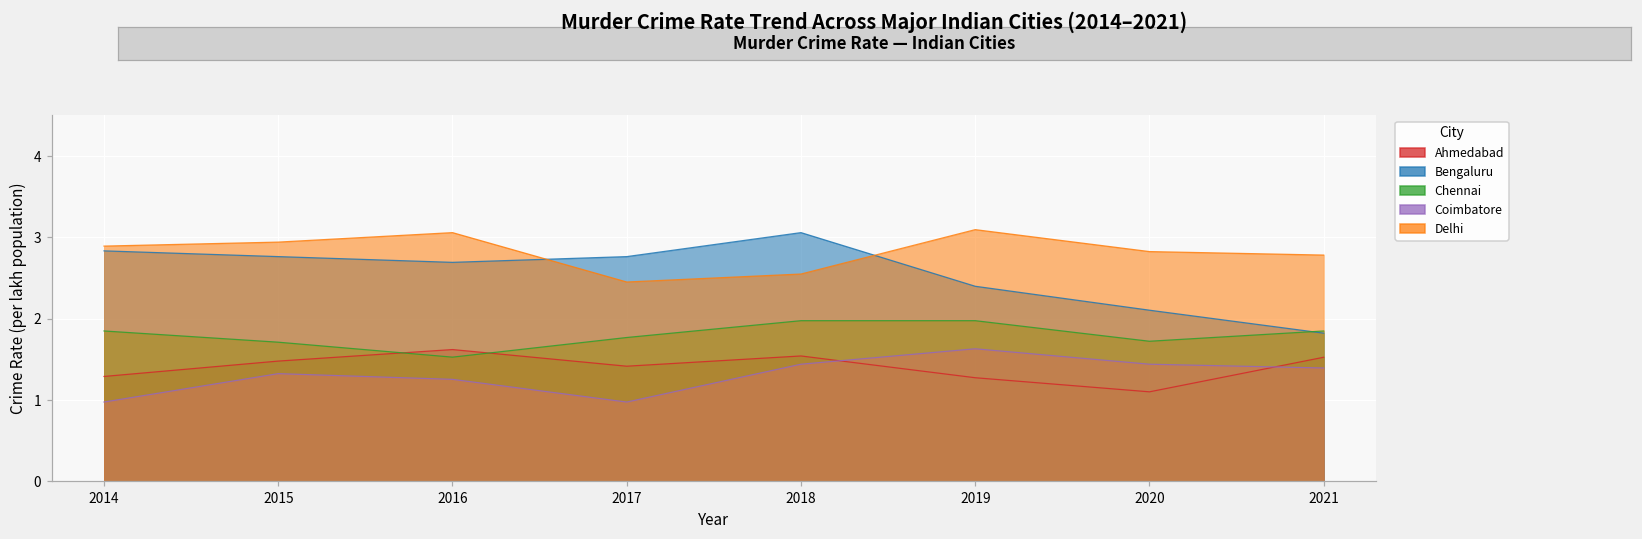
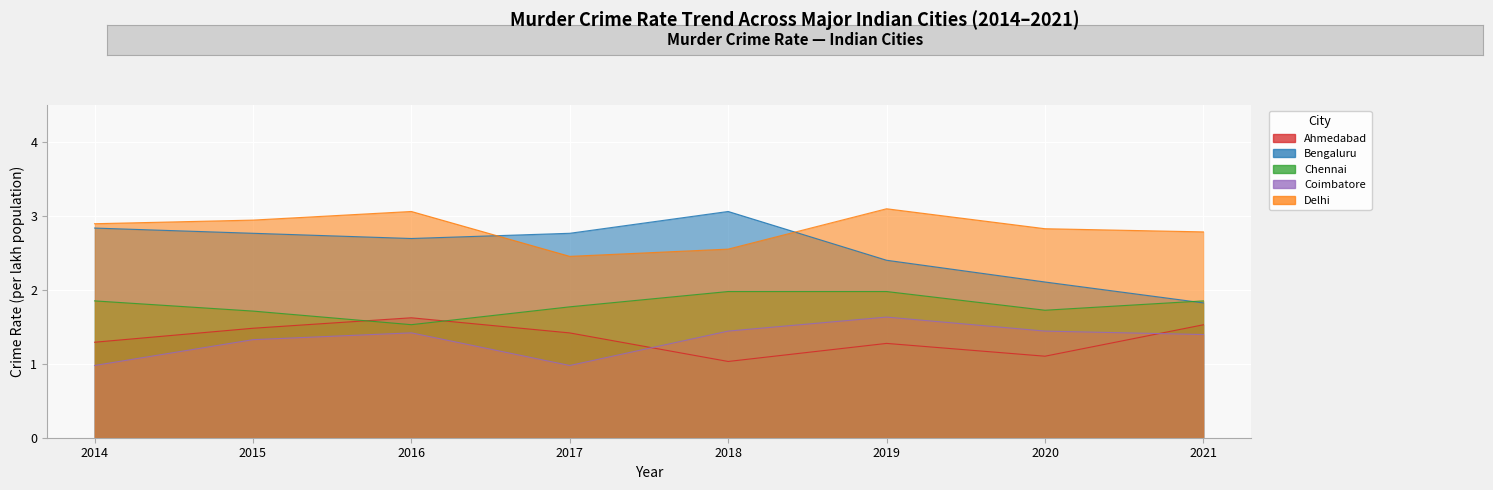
Coimbatore, 2016: 1.3 -> 1.4
Ahmedabad, 2018: 1.5 -> 1.0
